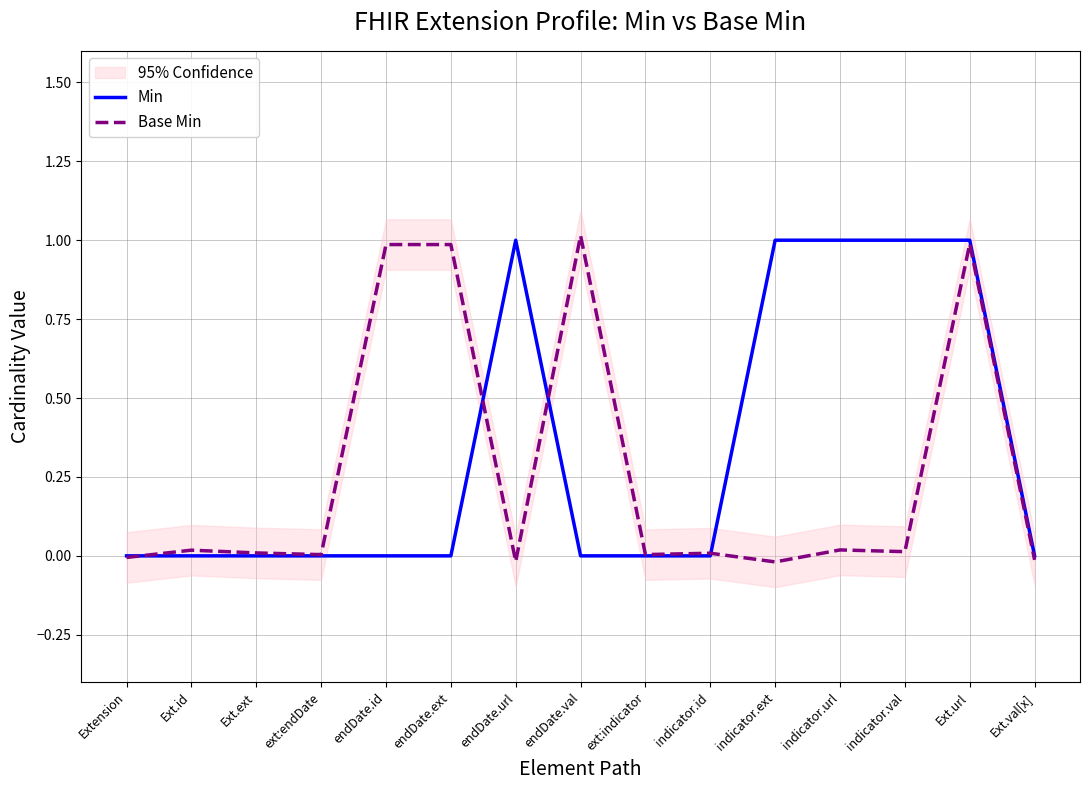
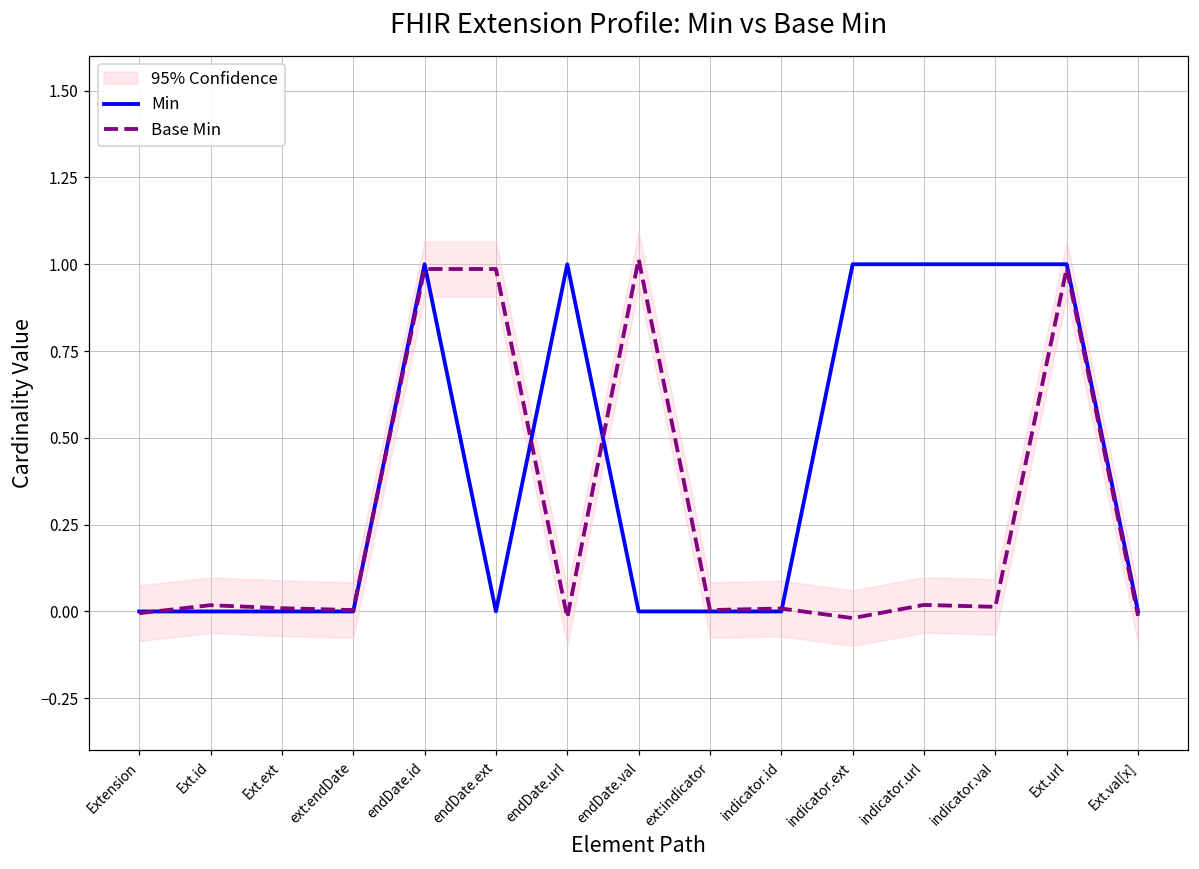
Min, endDate.id: 0 -> 1
